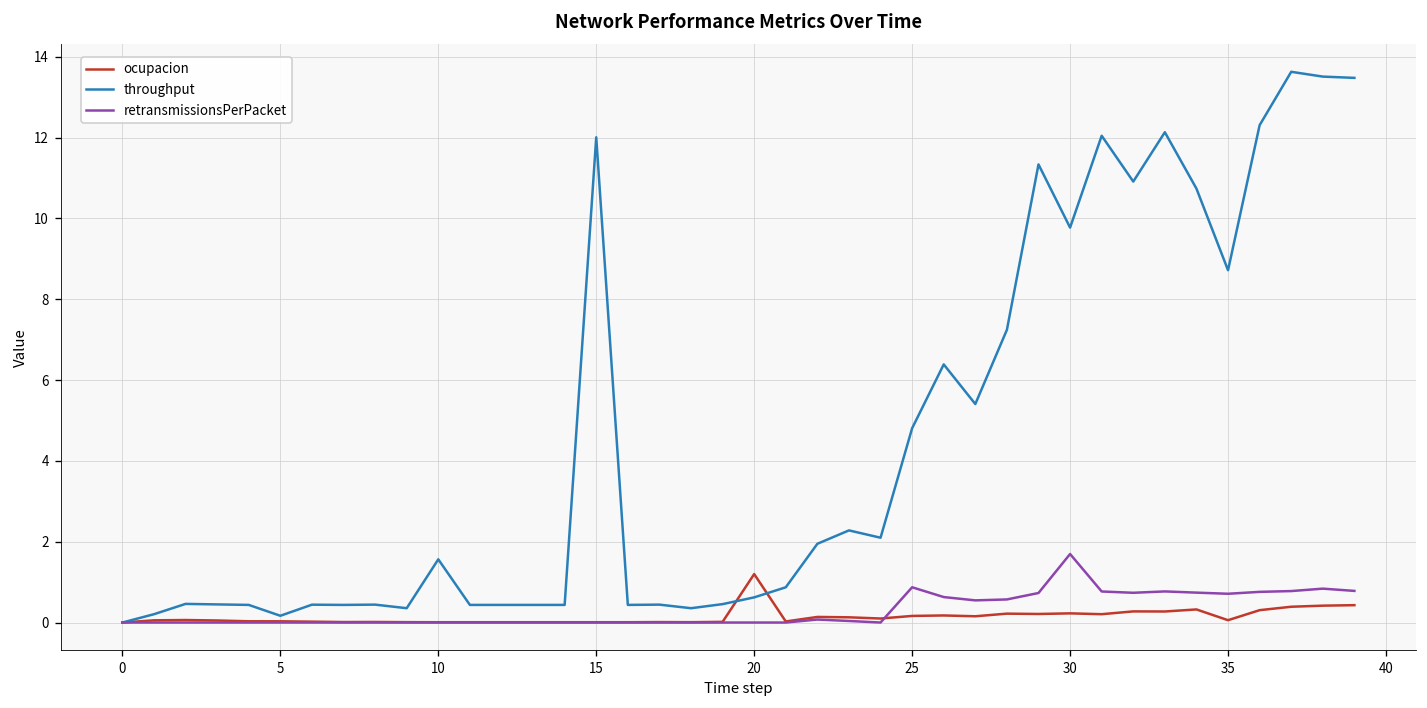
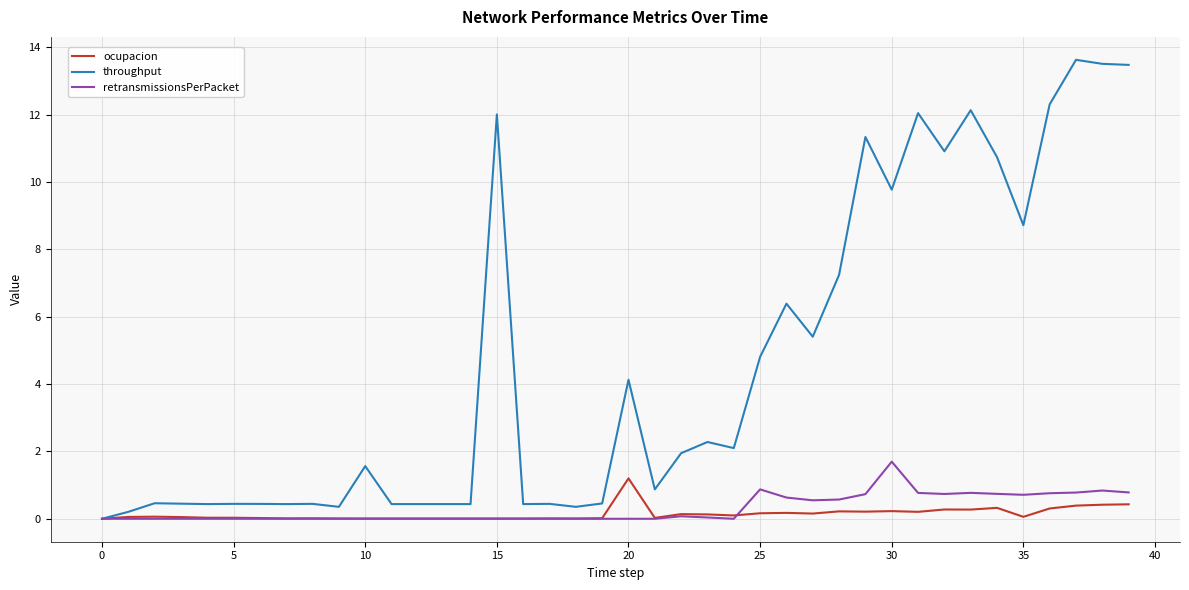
throughput, 5: 0.2 -> 0.4
throughput, 20: 0.6 -> 4.1
